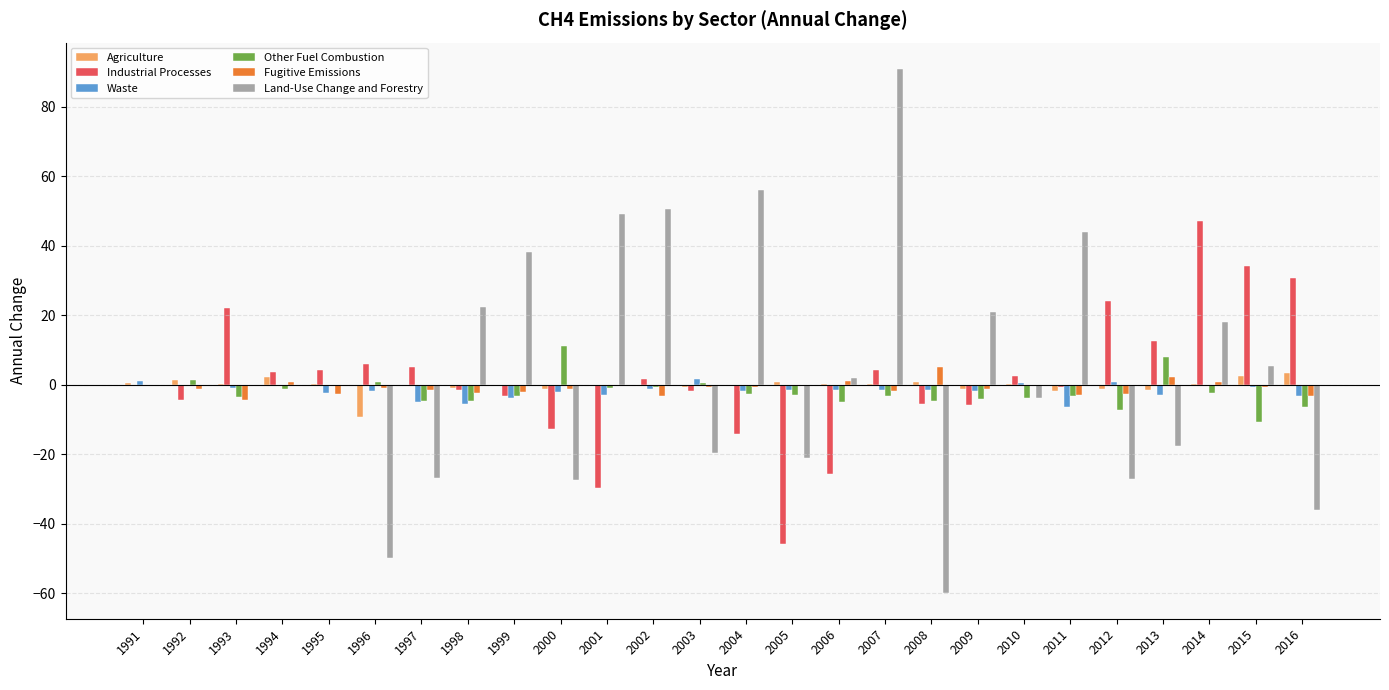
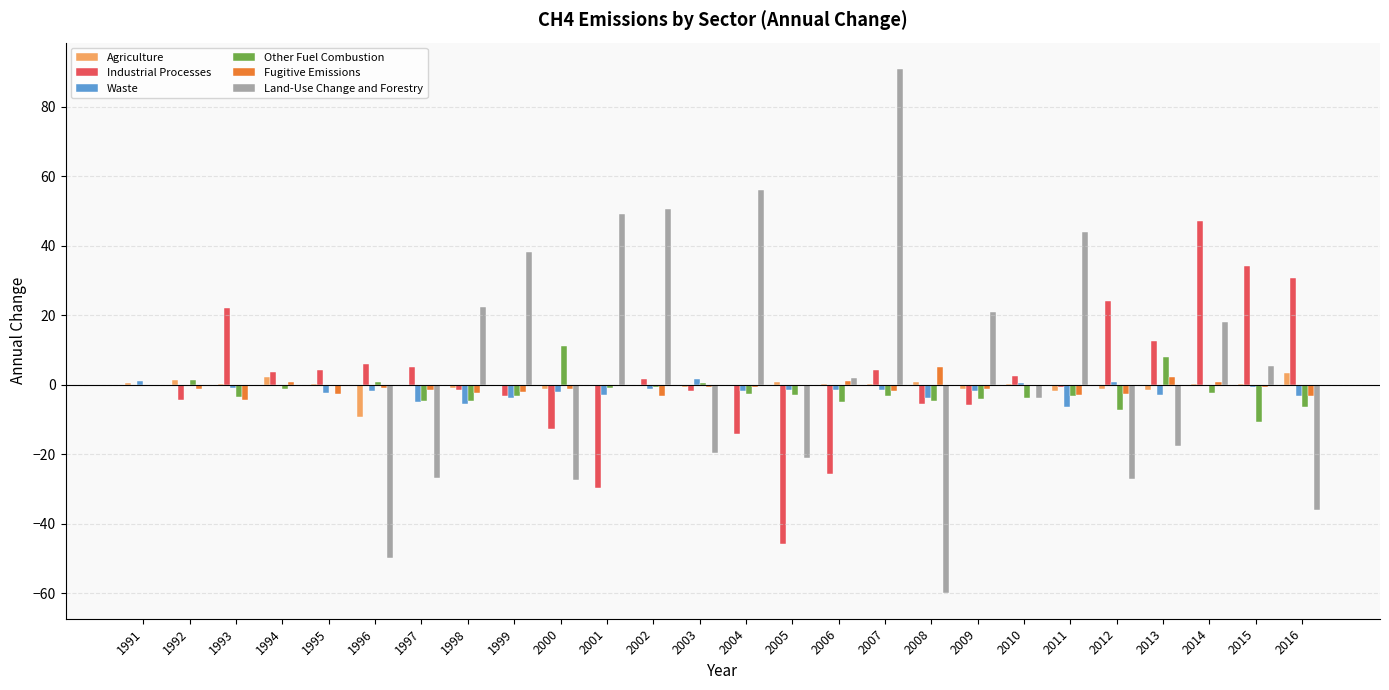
Waste, 2008: -1 -> -4
Agriculture, 2015: 3 -> 0
